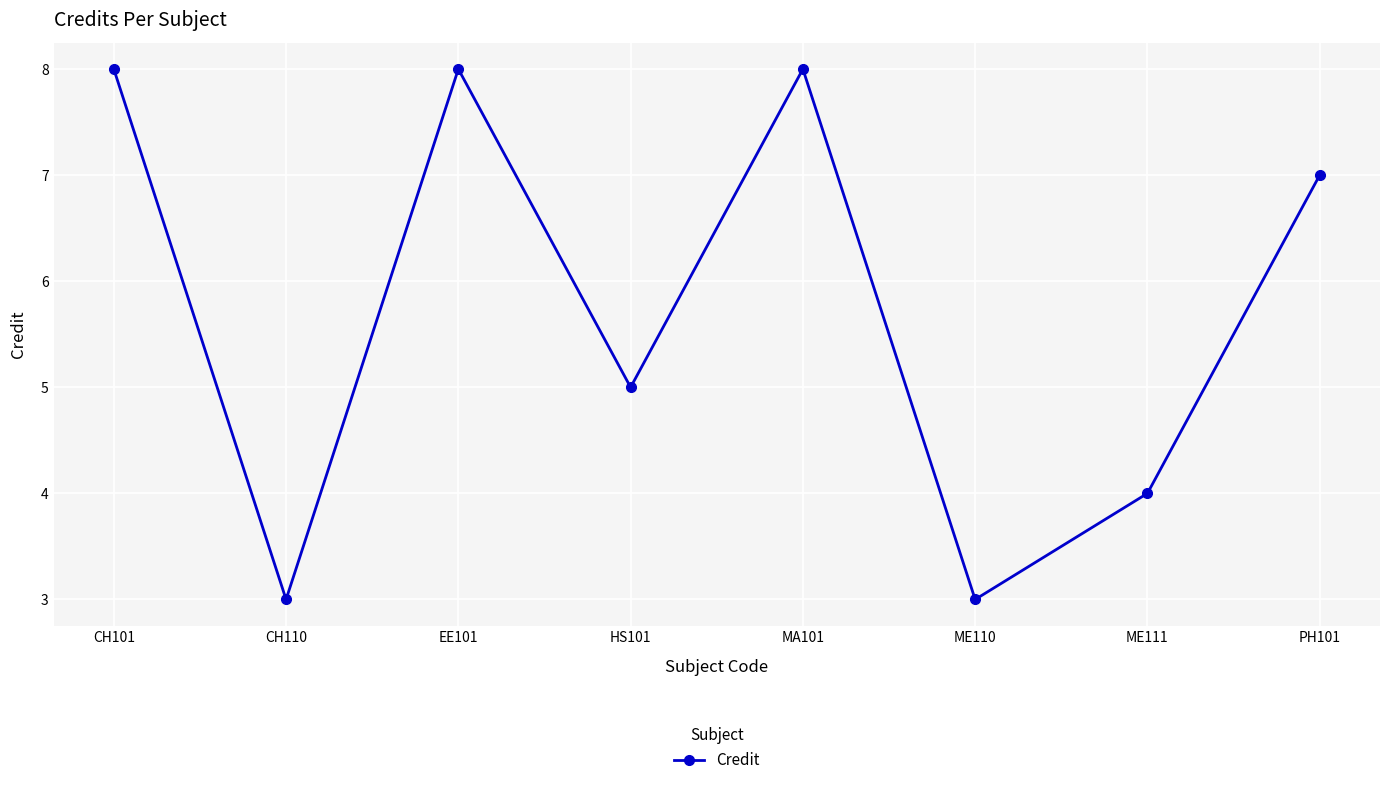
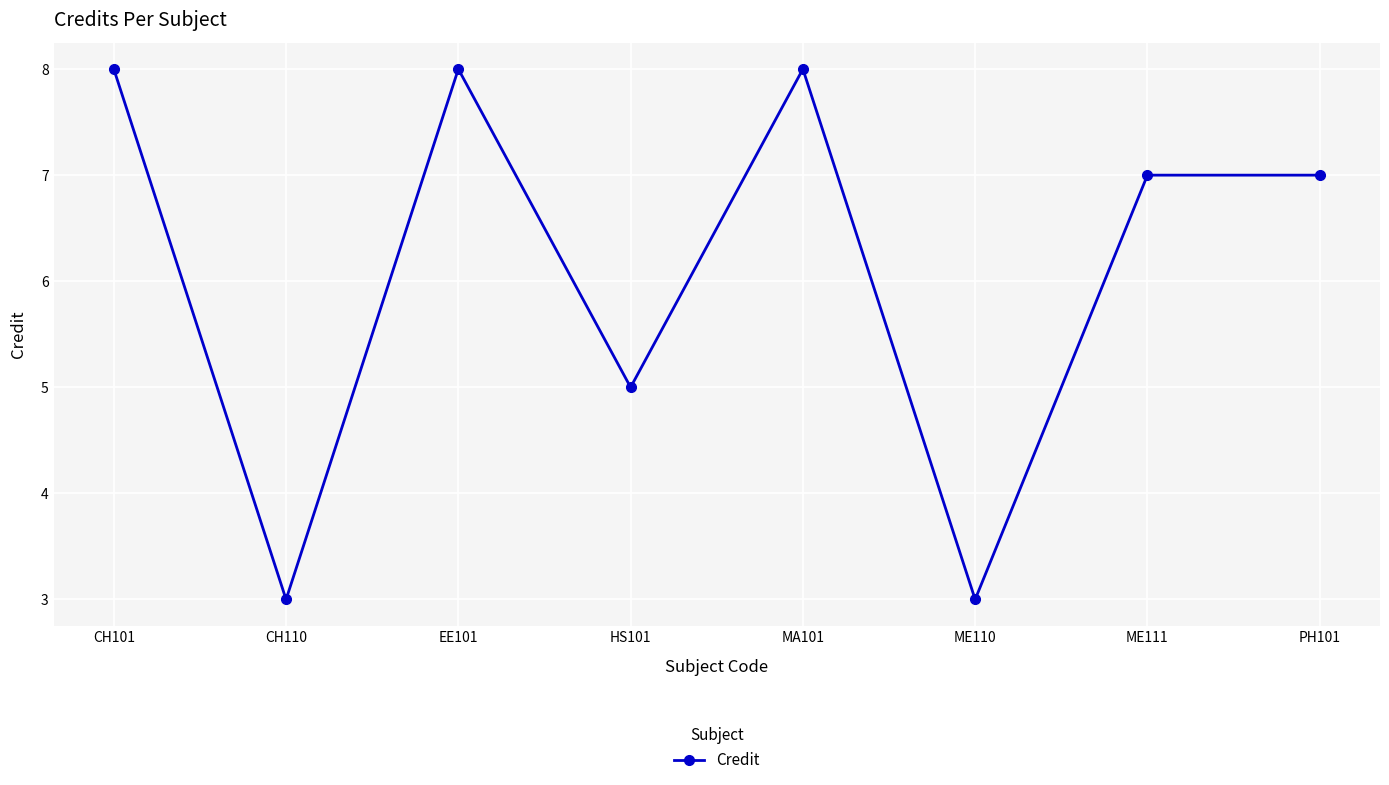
ME111: 4 -> 7
